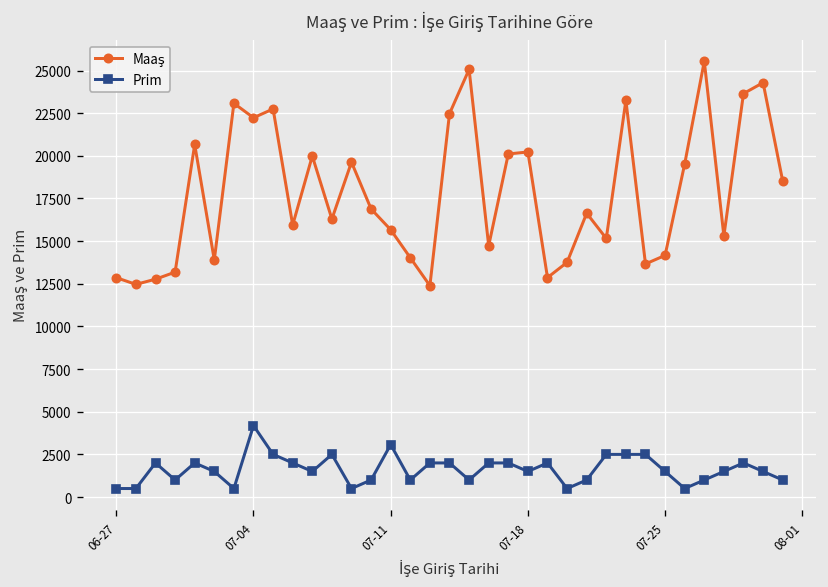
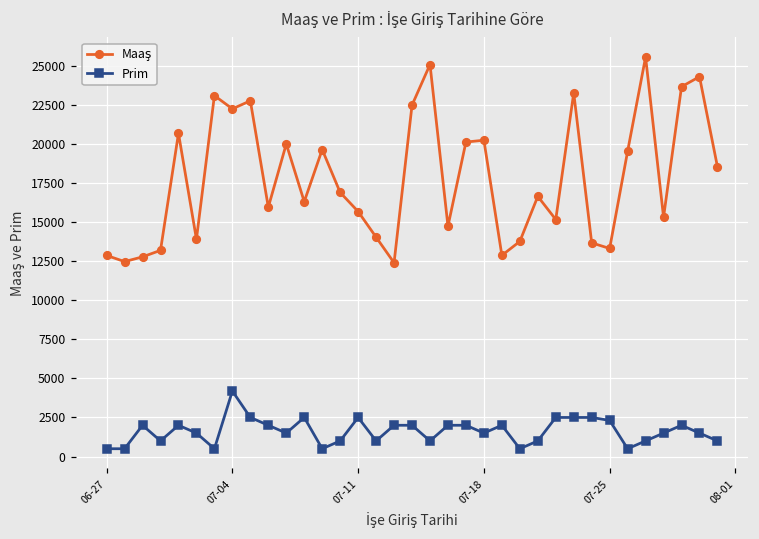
Prim, 07-11: 3100 -> 2500
Maaş, 07-25: 14200 -> 13300
Prim, 07-25: 1500 -> 2300
